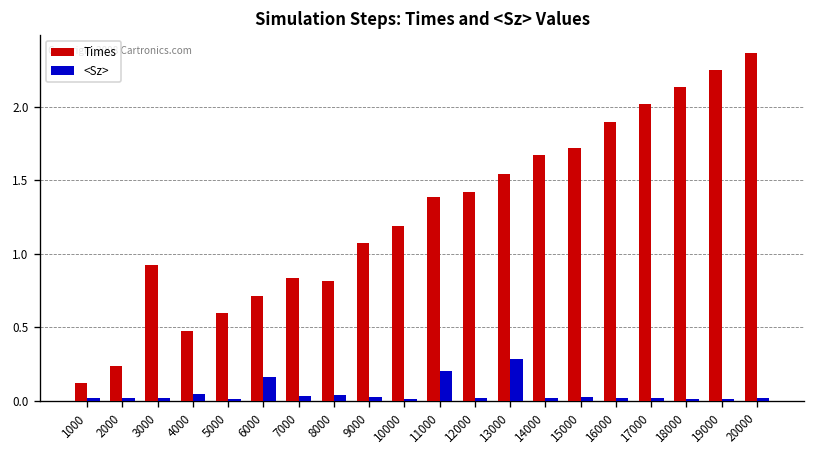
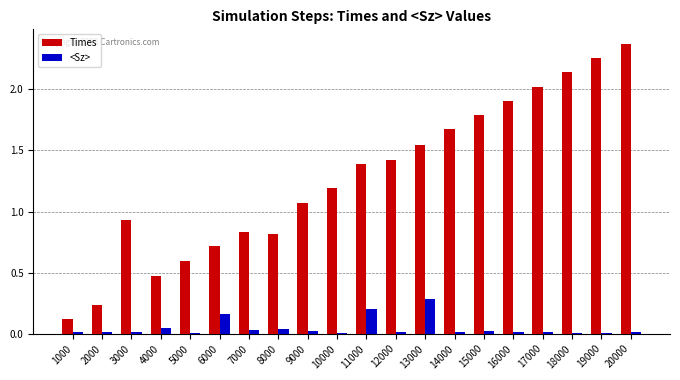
Times, 15000: 1.72 -> 1.79
